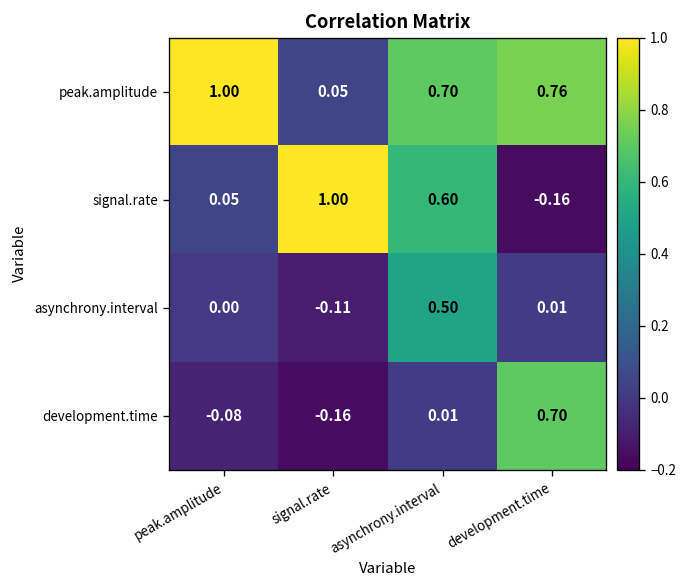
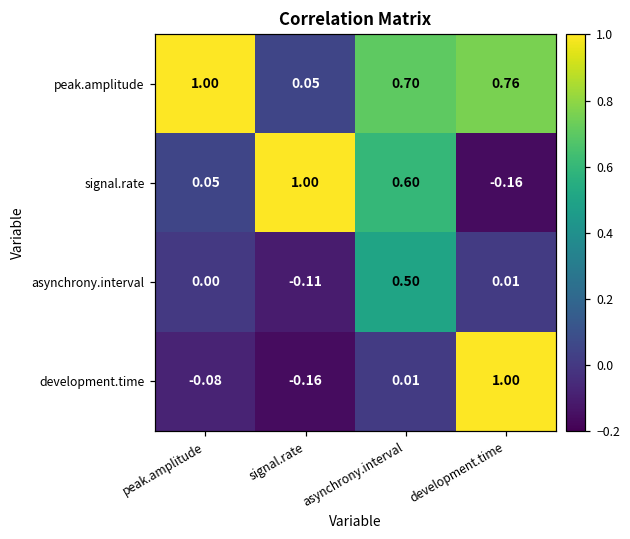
development.time, development.time: 0.70 -> 1.00
